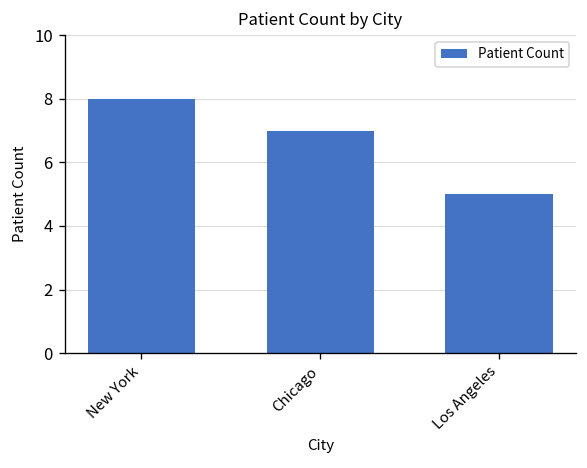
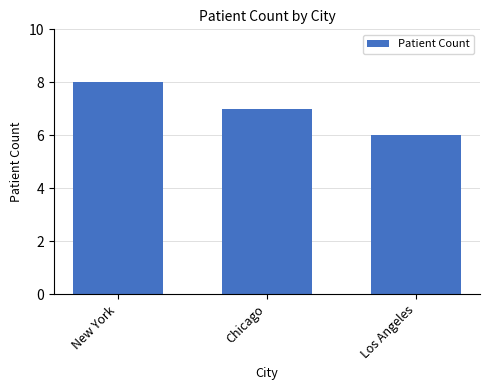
Los Angeles: 5 -> 6
